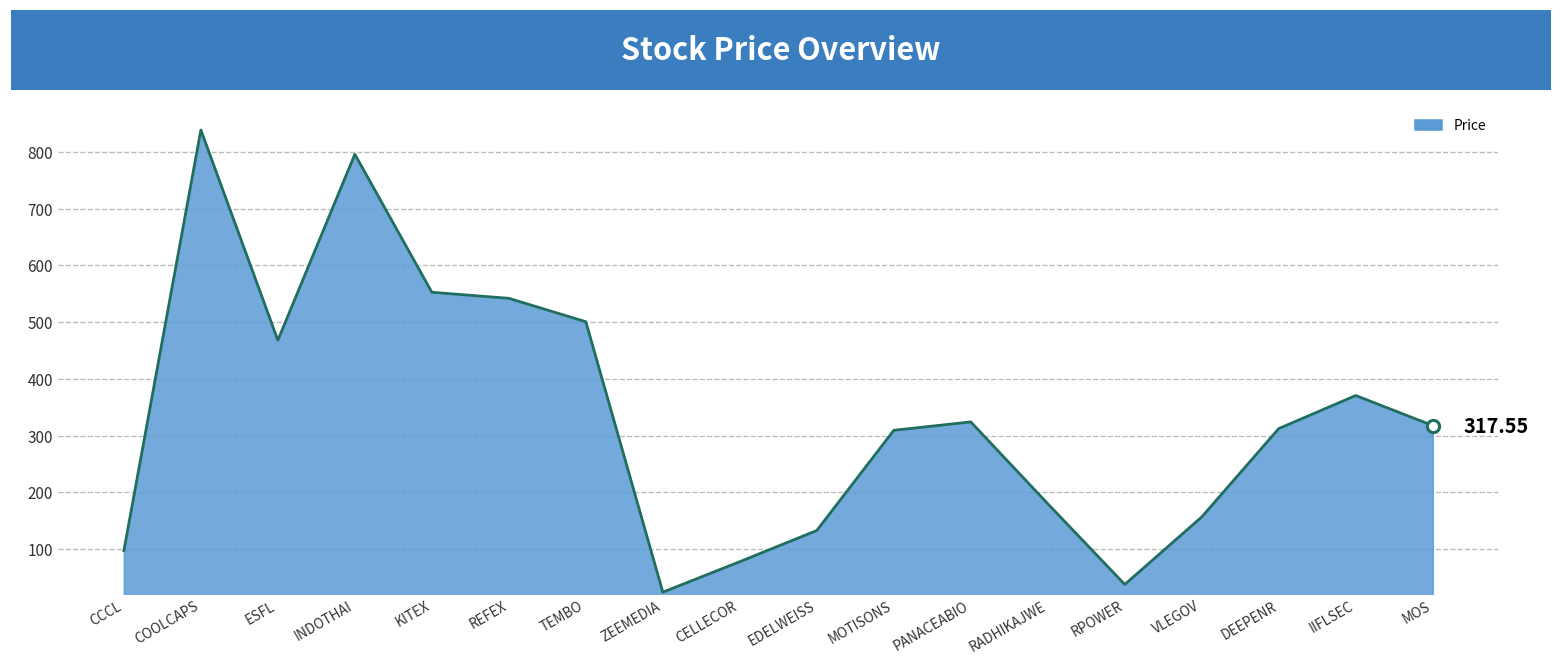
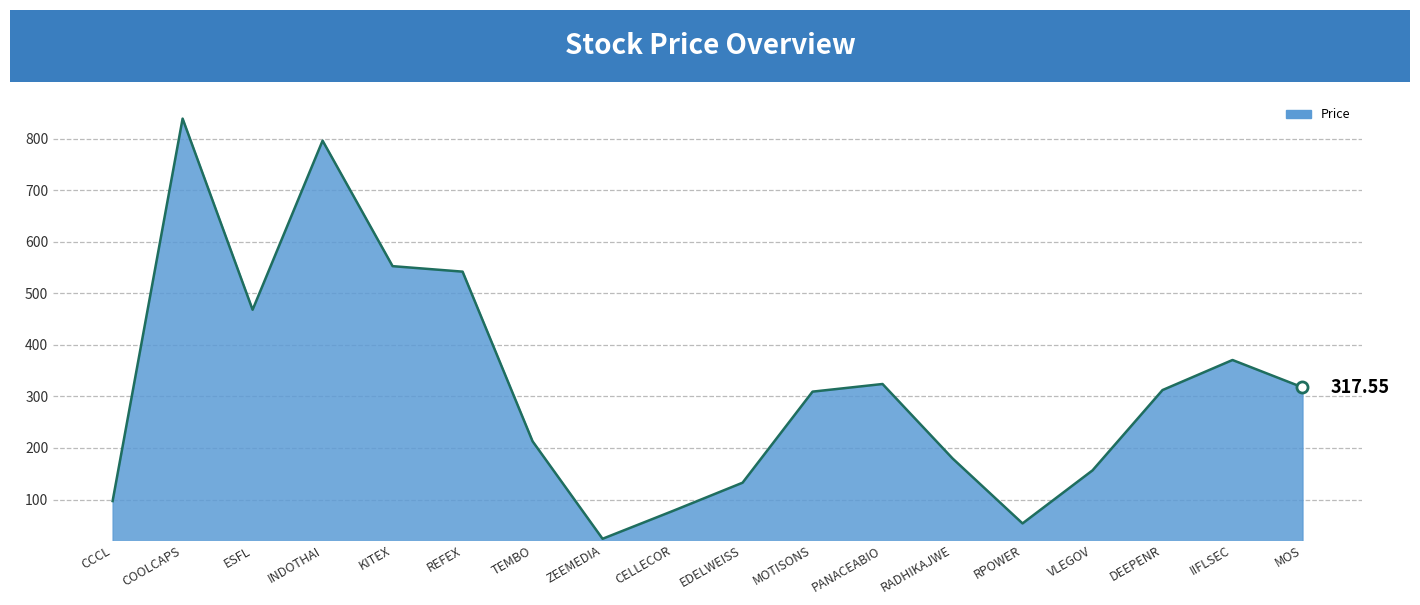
Price, TEMBO: 500 -> 210
Price, RPOWER: 40 -> 50
